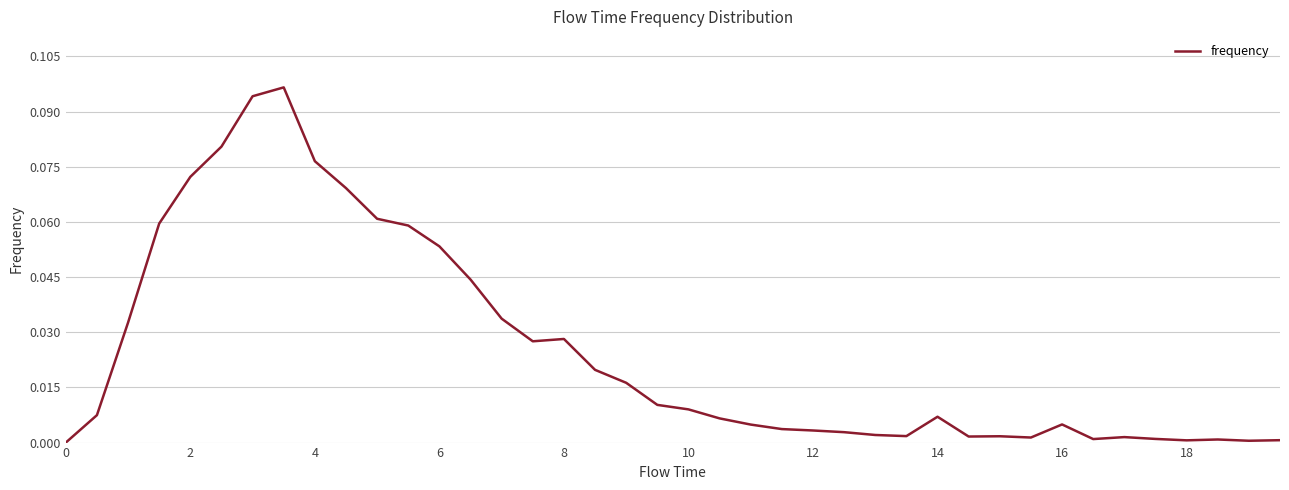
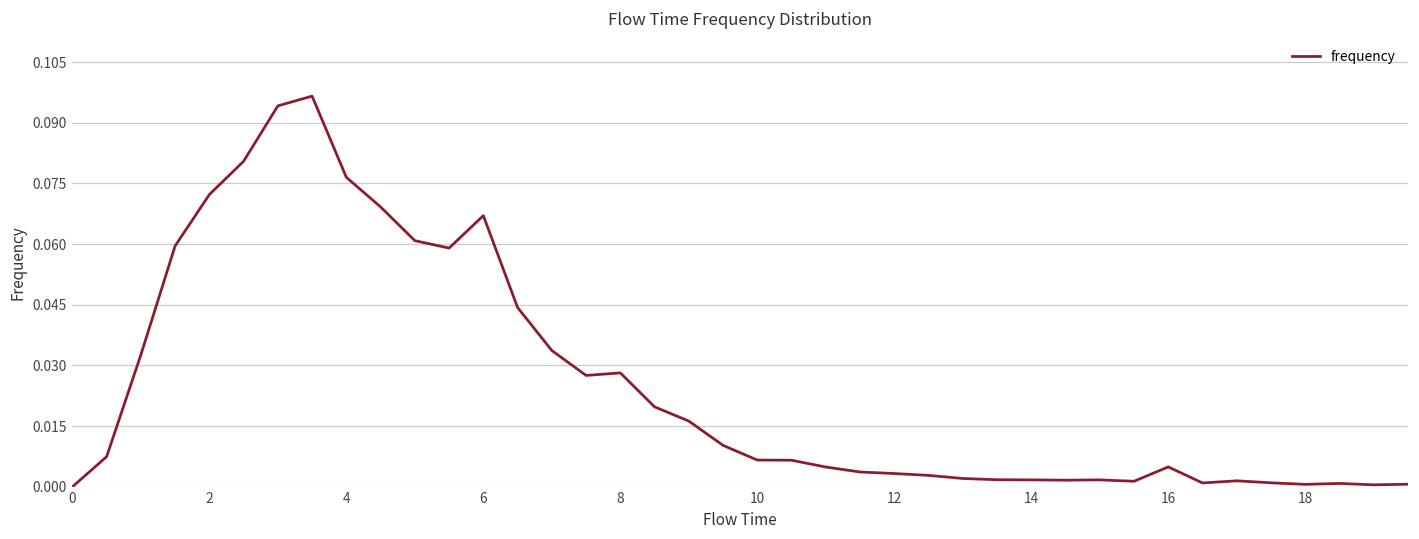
6: 0.053 -> 0.067
10: 0.009 -> 0.007
14: 0.007 -> 0.002
